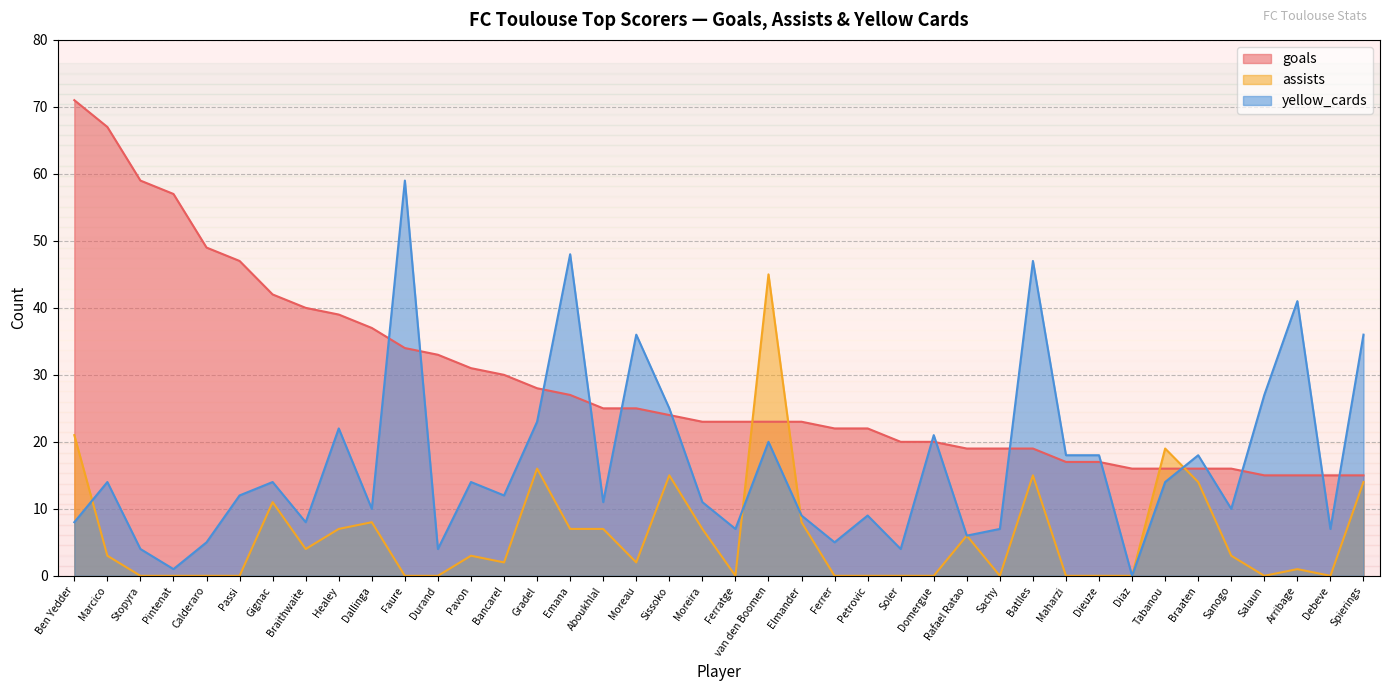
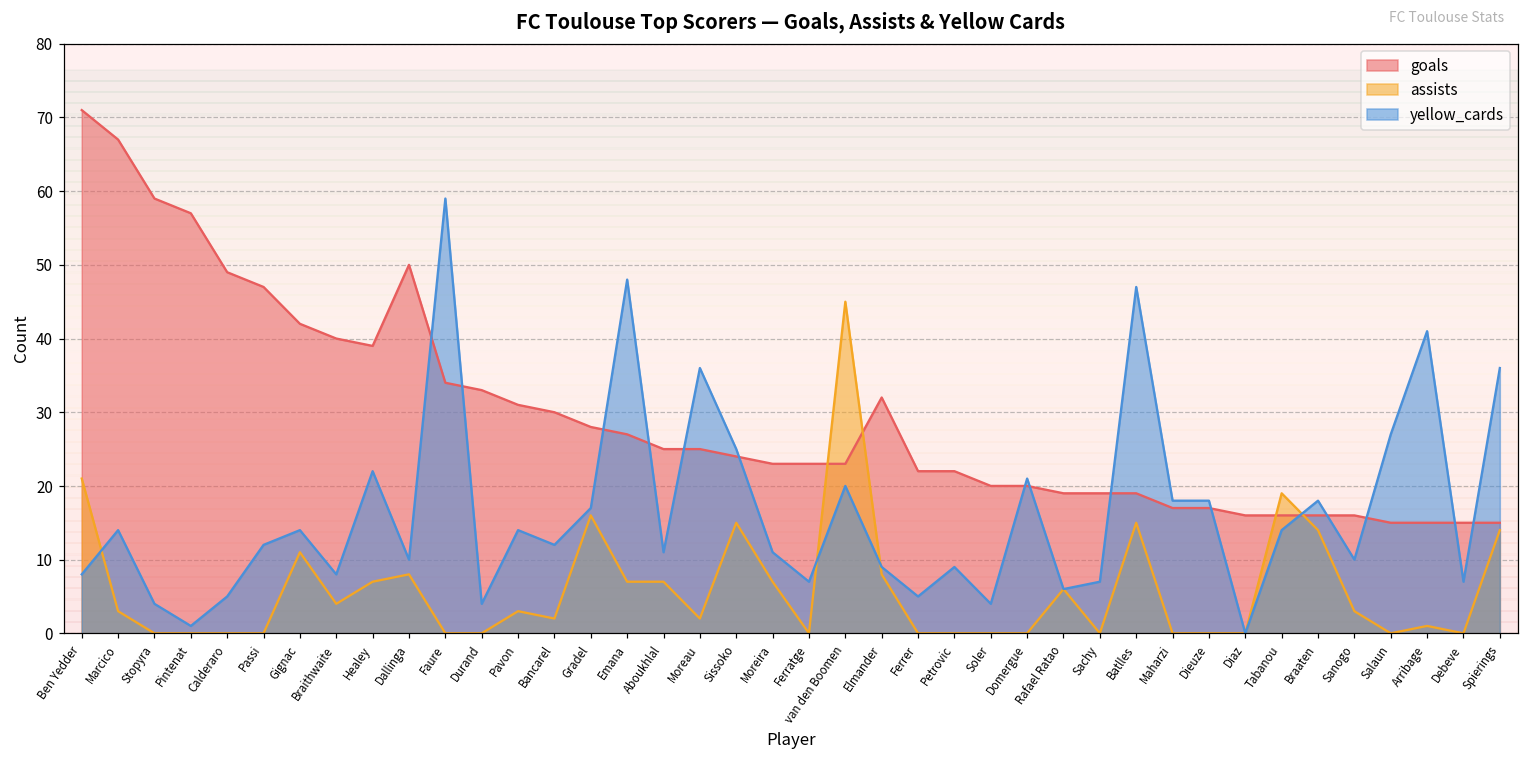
goals, Dallinga: 37 -> 50
yellow_cards, Gradel: 23 -> 17
goals, Elmander: 23 -> 32
